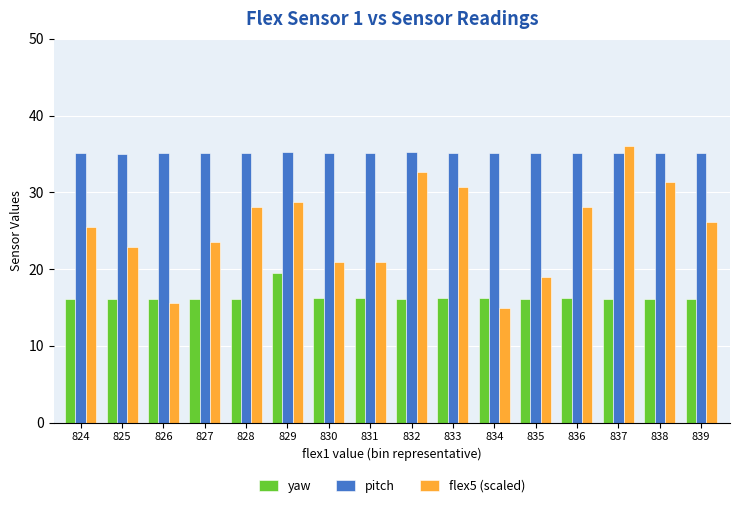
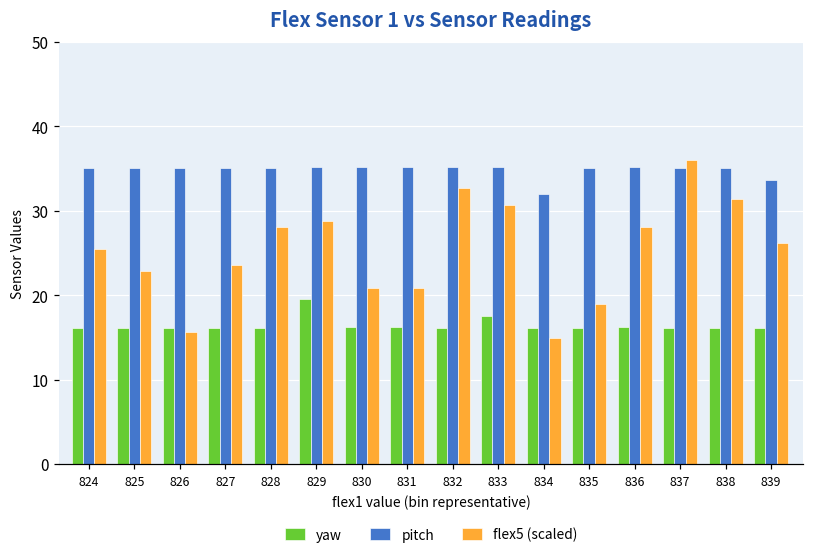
yaw, 833: 16 -> 18
pitch, 834: 35 -> 32
pitch, 839: 35 -> 34
